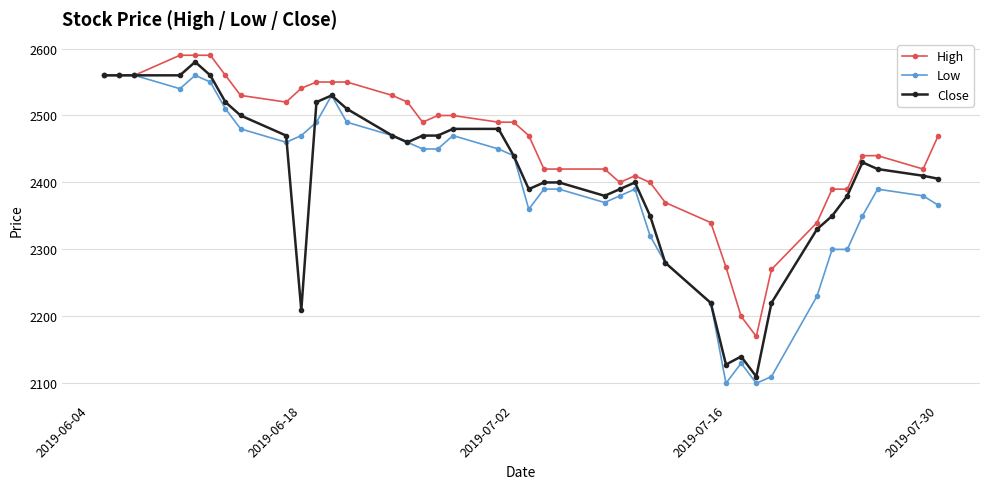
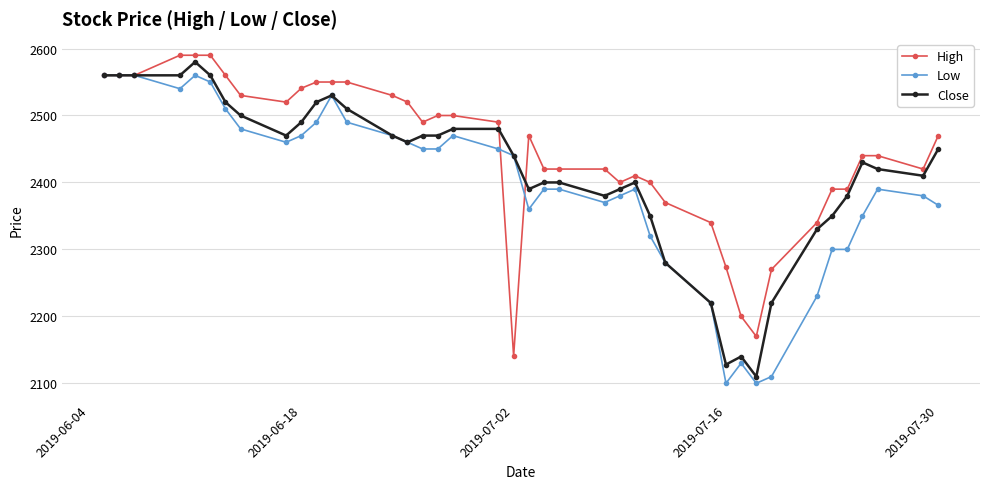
Close, 2019-06-18: 2210 -> 2490
High, 2019-07-02: 2490 -> 2140
Close, 2019-07-30: 2410 -> 2450
